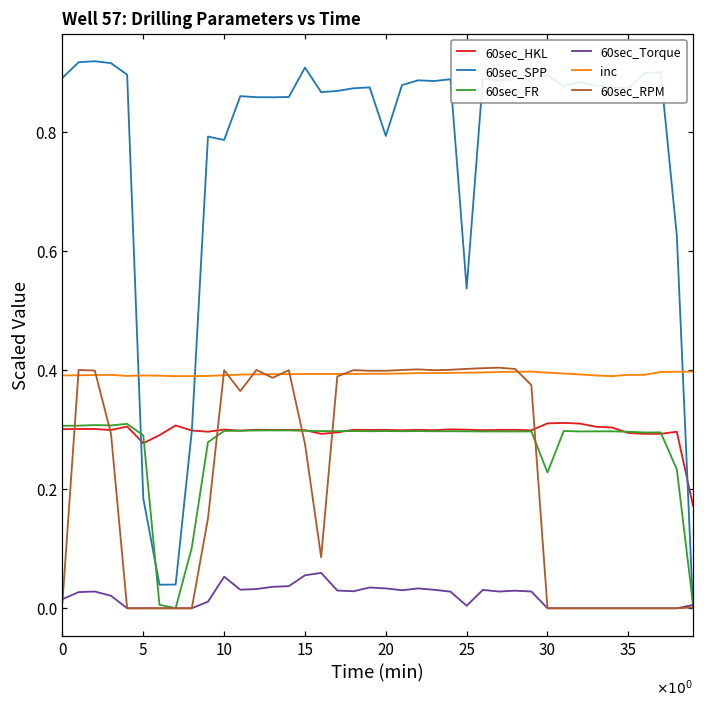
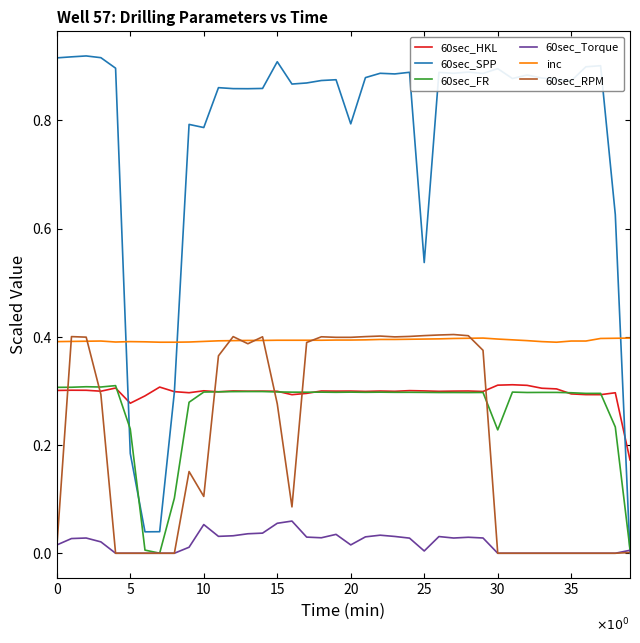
60sec_SPP, 0: 0.89 -> 0.92
60sec_FR, 5: 0.29 -> 0.23
60sec_RPM, 10: 0.40 -> 0.11
60sec_Torque, 20: 0.03 -> 0.02
